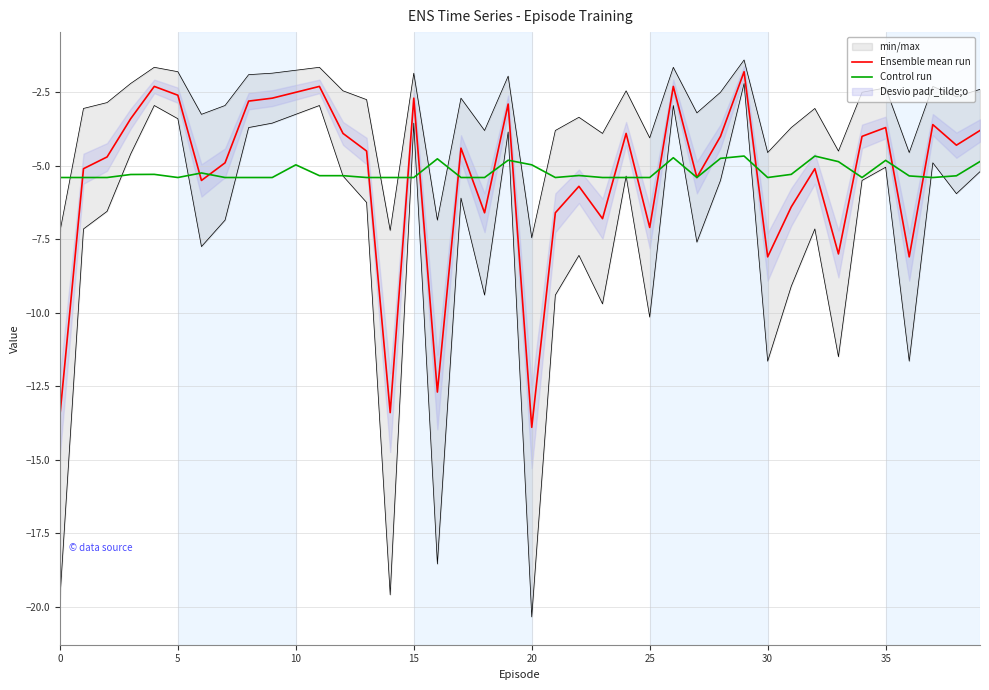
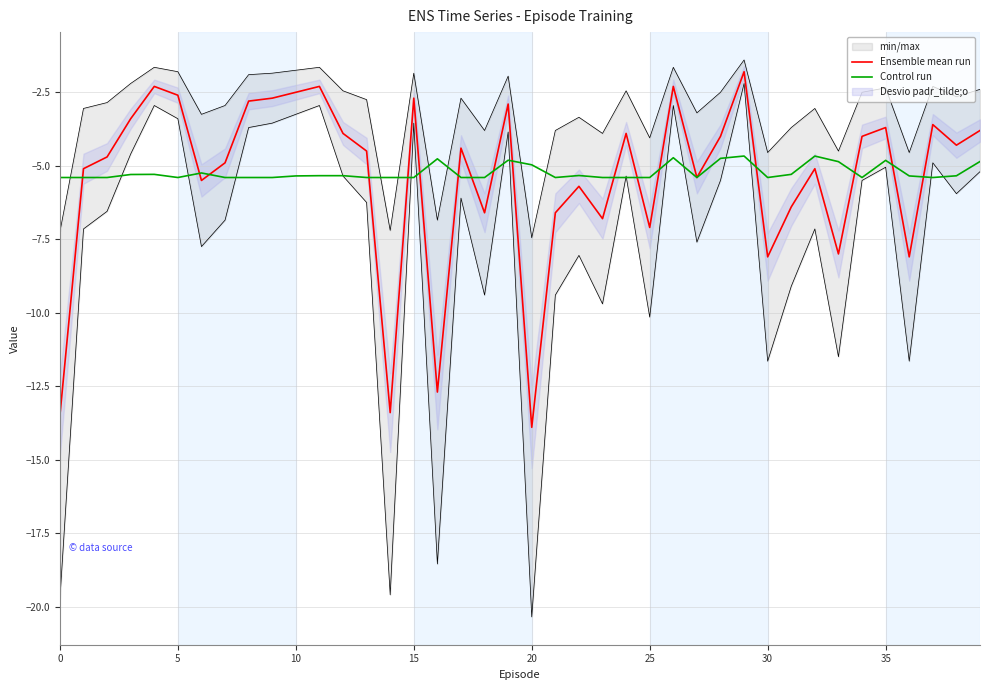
Control run, 10: -5.0 -> -5.3
